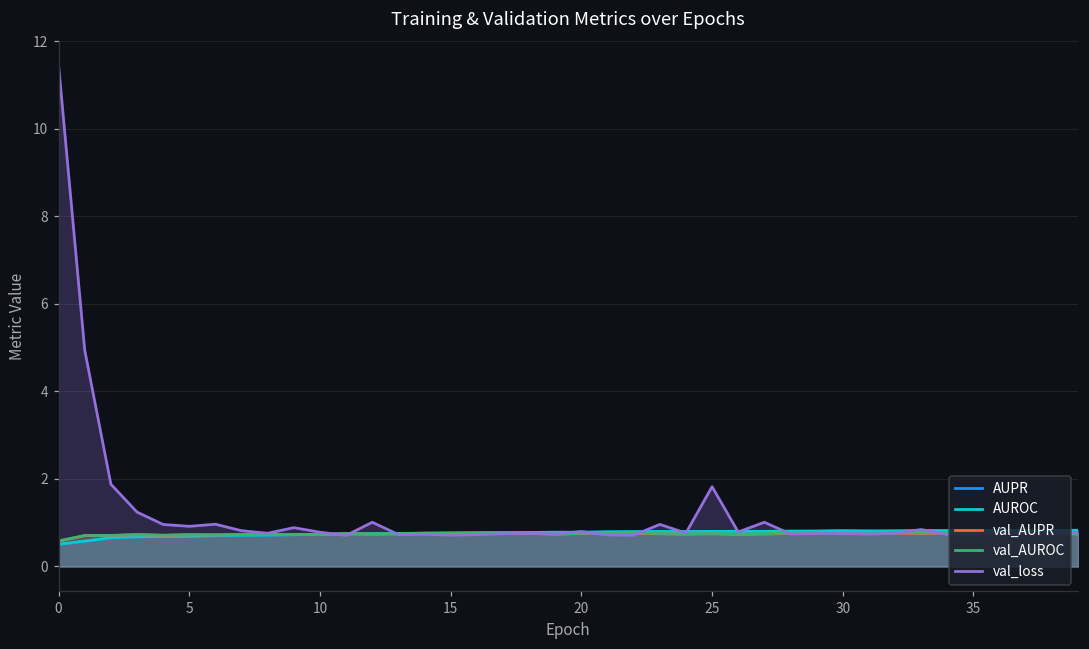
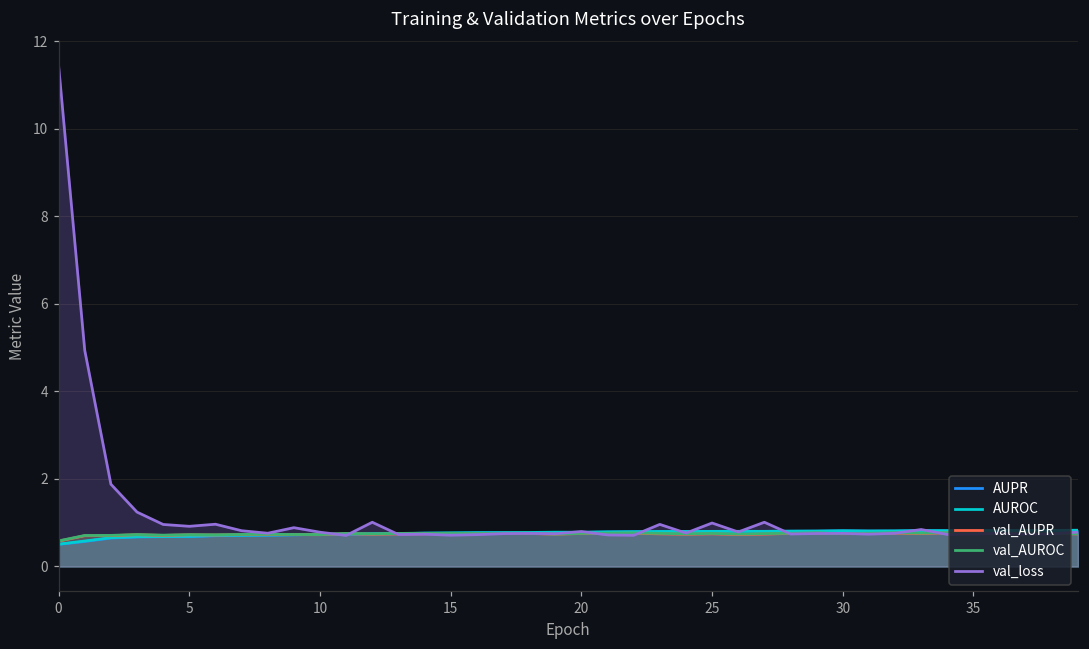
val_loss, 25: 1.8 -> 1.0
